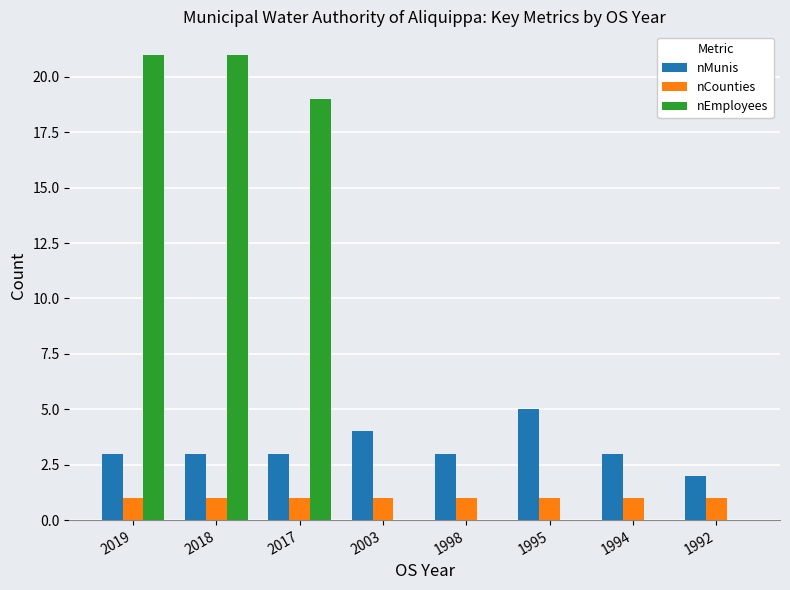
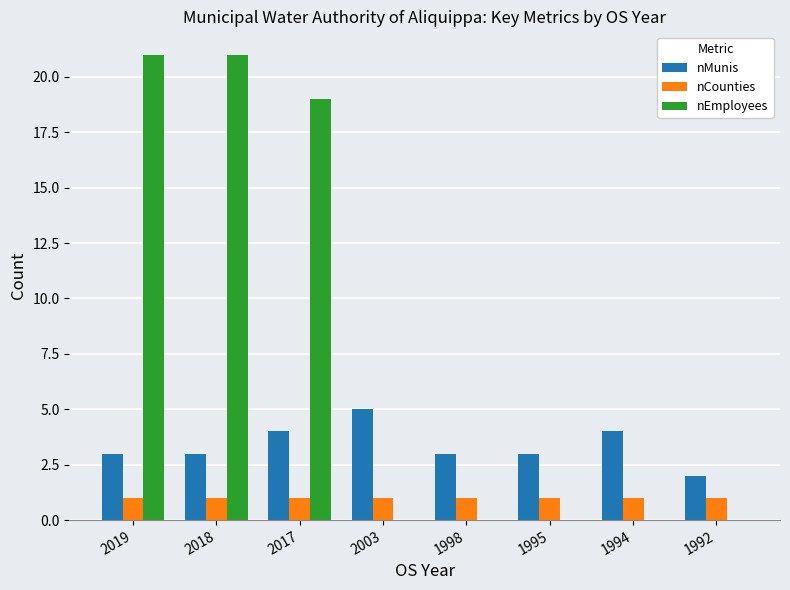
nMunis, 2017: 3 -> 4
nMunis, 2003: 4 -> 5
nMunis, 1995: 5 -> 3
nMunis, 1994: 3 -> 4
